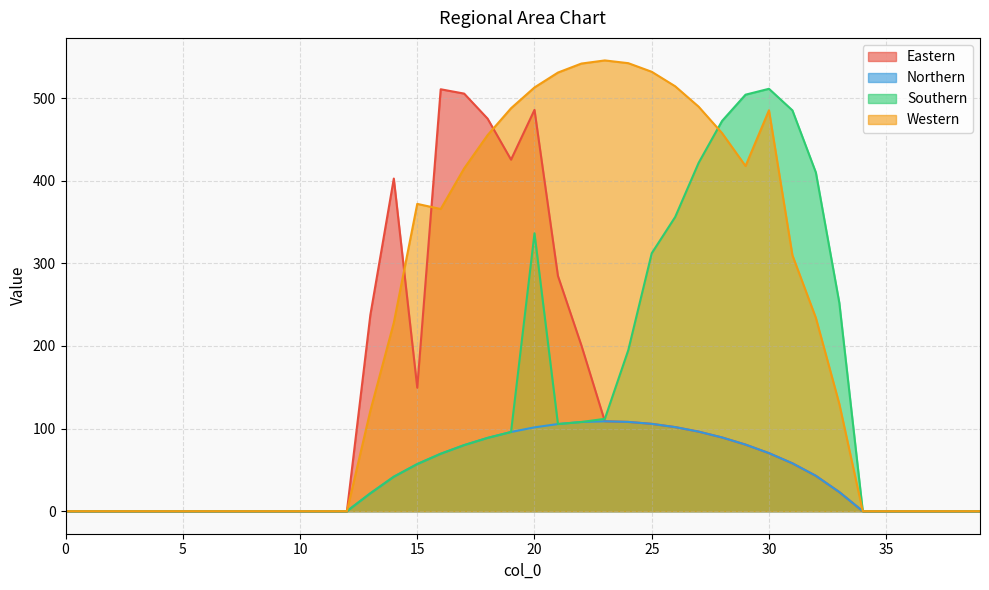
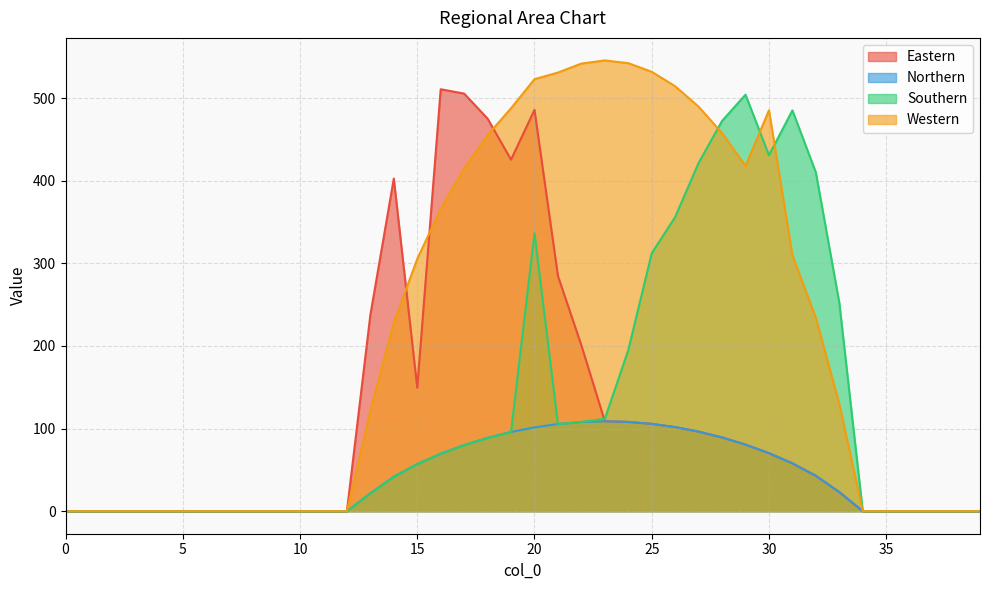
Western, 15: 370 -> 310
Western, 20: 510 -> 520
Southern, 30: 510 -> 430
